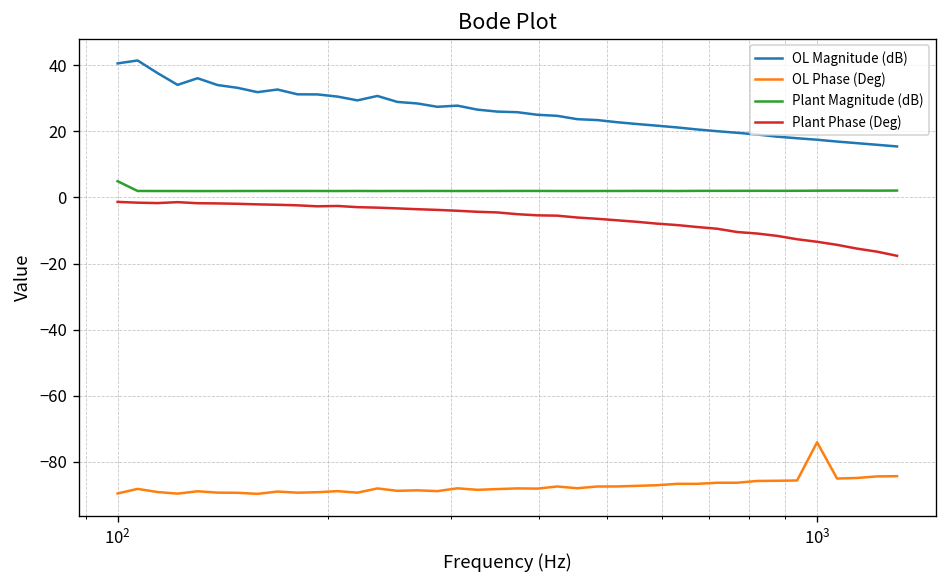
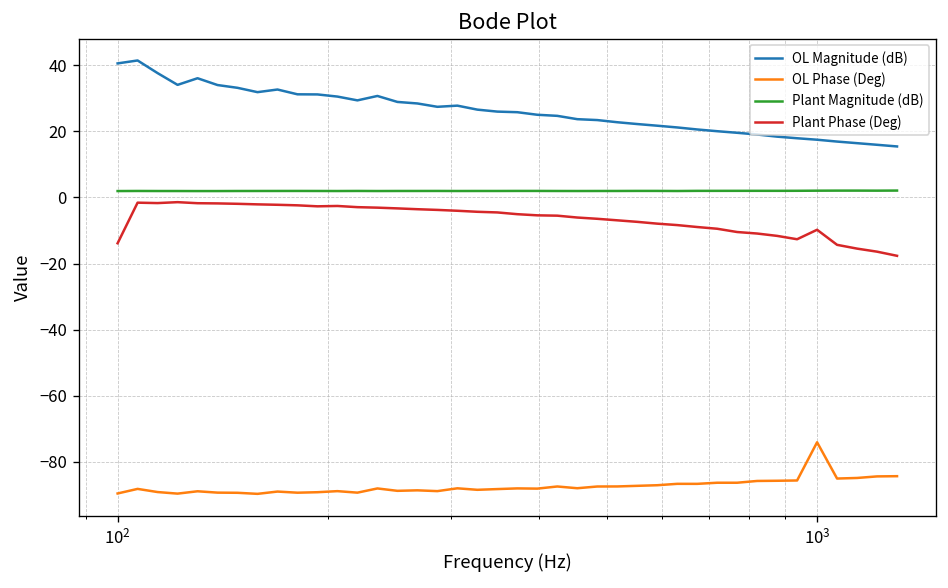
Plant Magnitude (dB), 10^2: 5 -> 2
Plant Phase (Deg), 10^2: -1 -> -14
Plant Phase (Deg), 10^3: -13 -> -10
